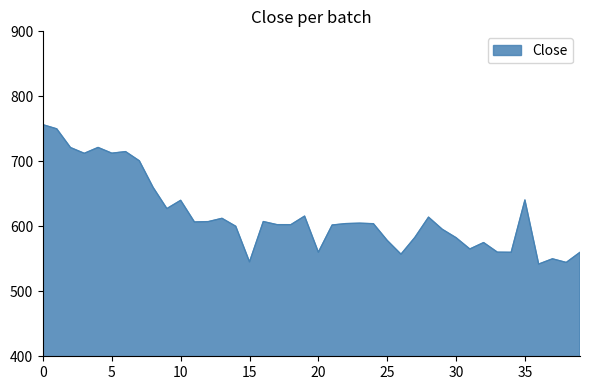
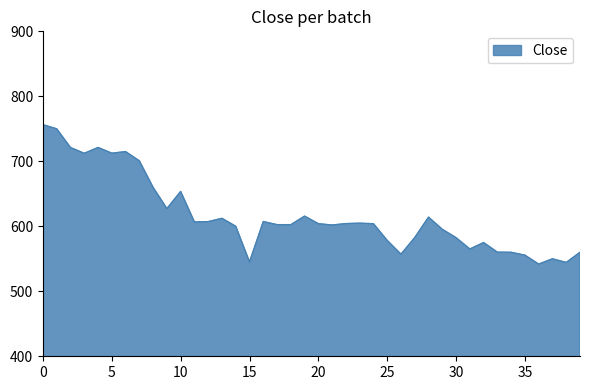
10: 640 -> 650
20: 560 -> 600
35: 640 -> 560
